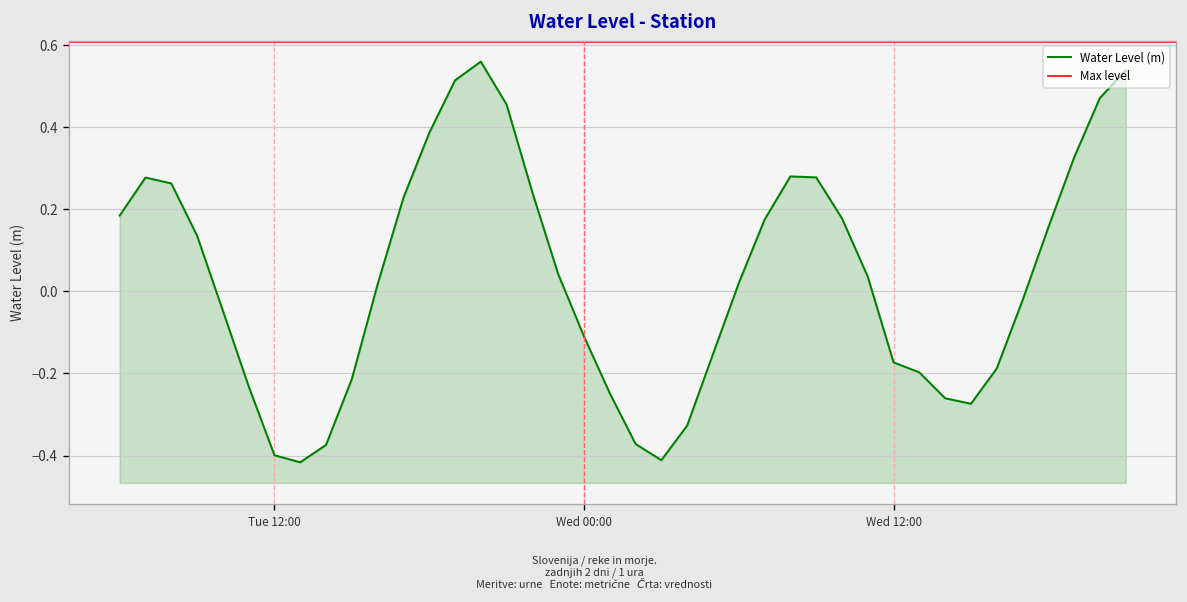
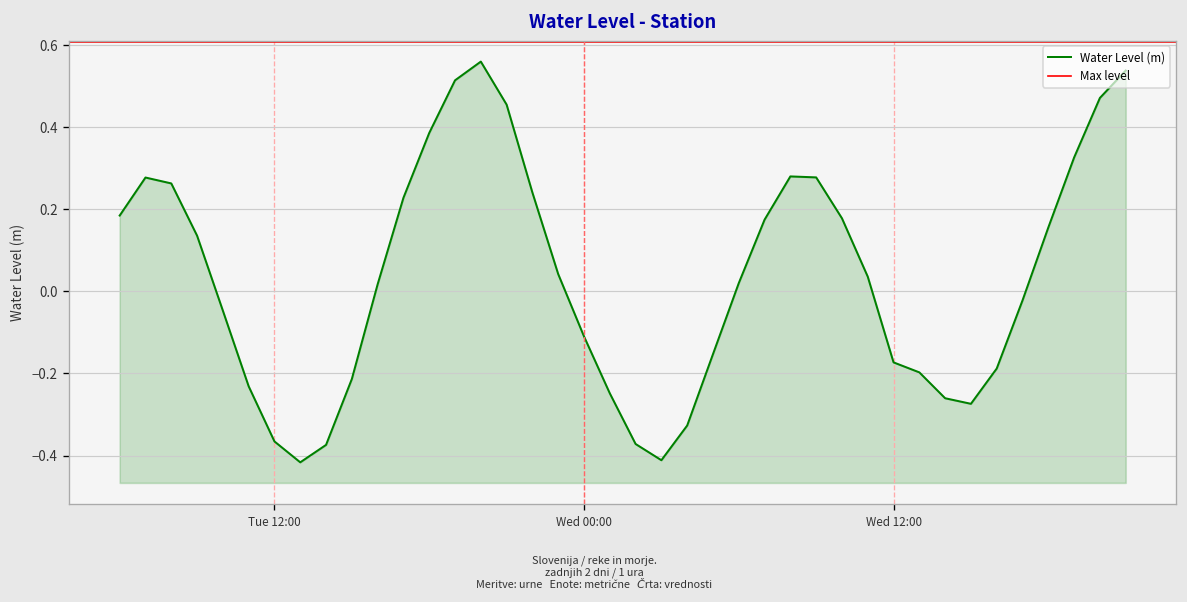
Tue 12:00: -0.40 -> -0.37
